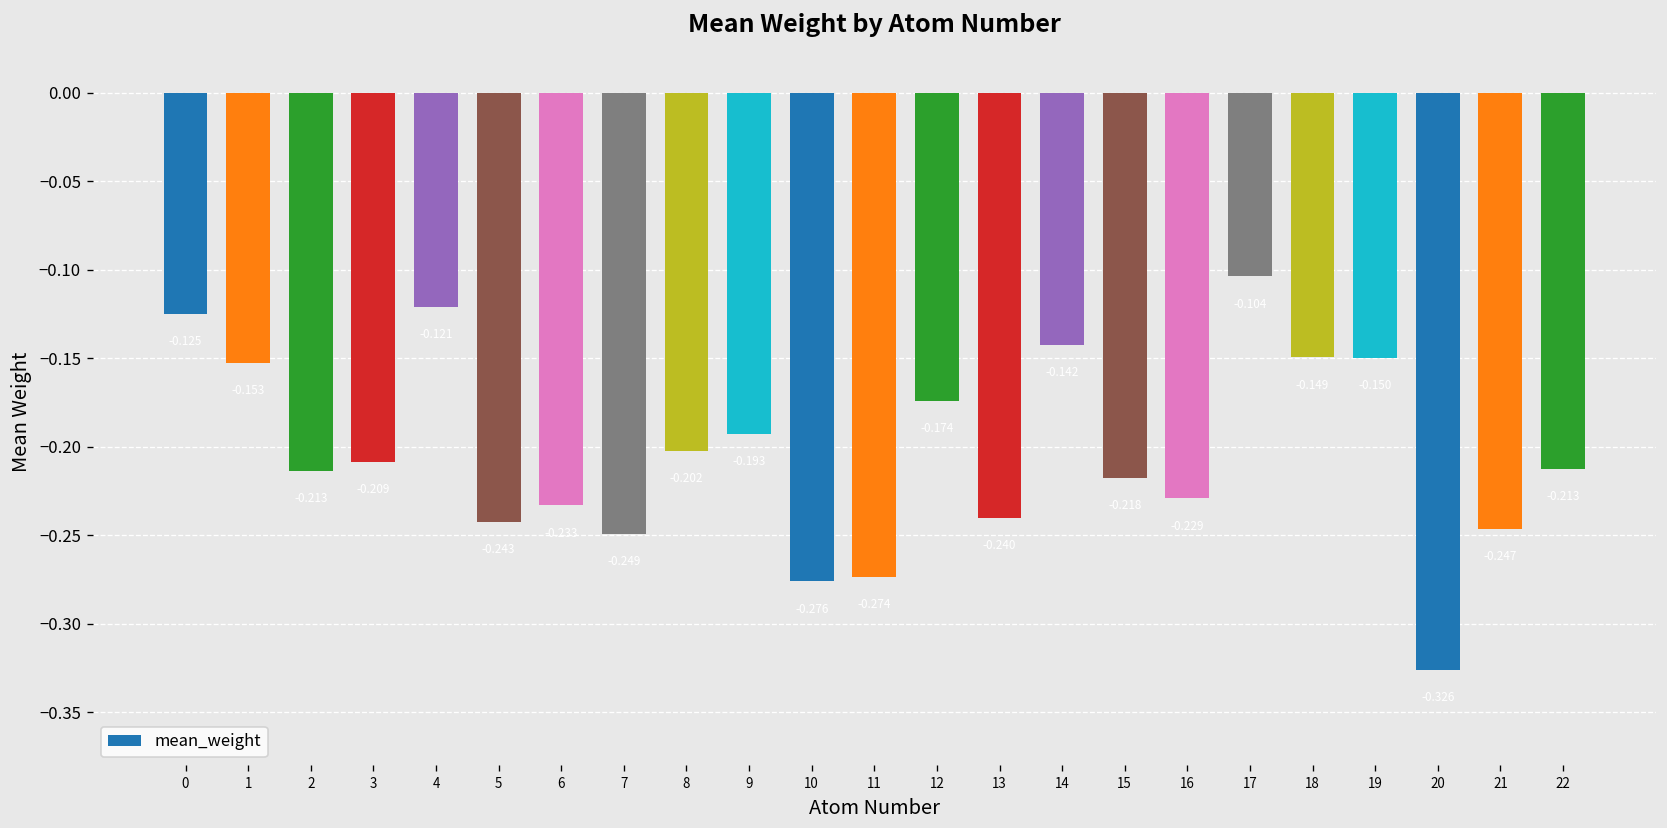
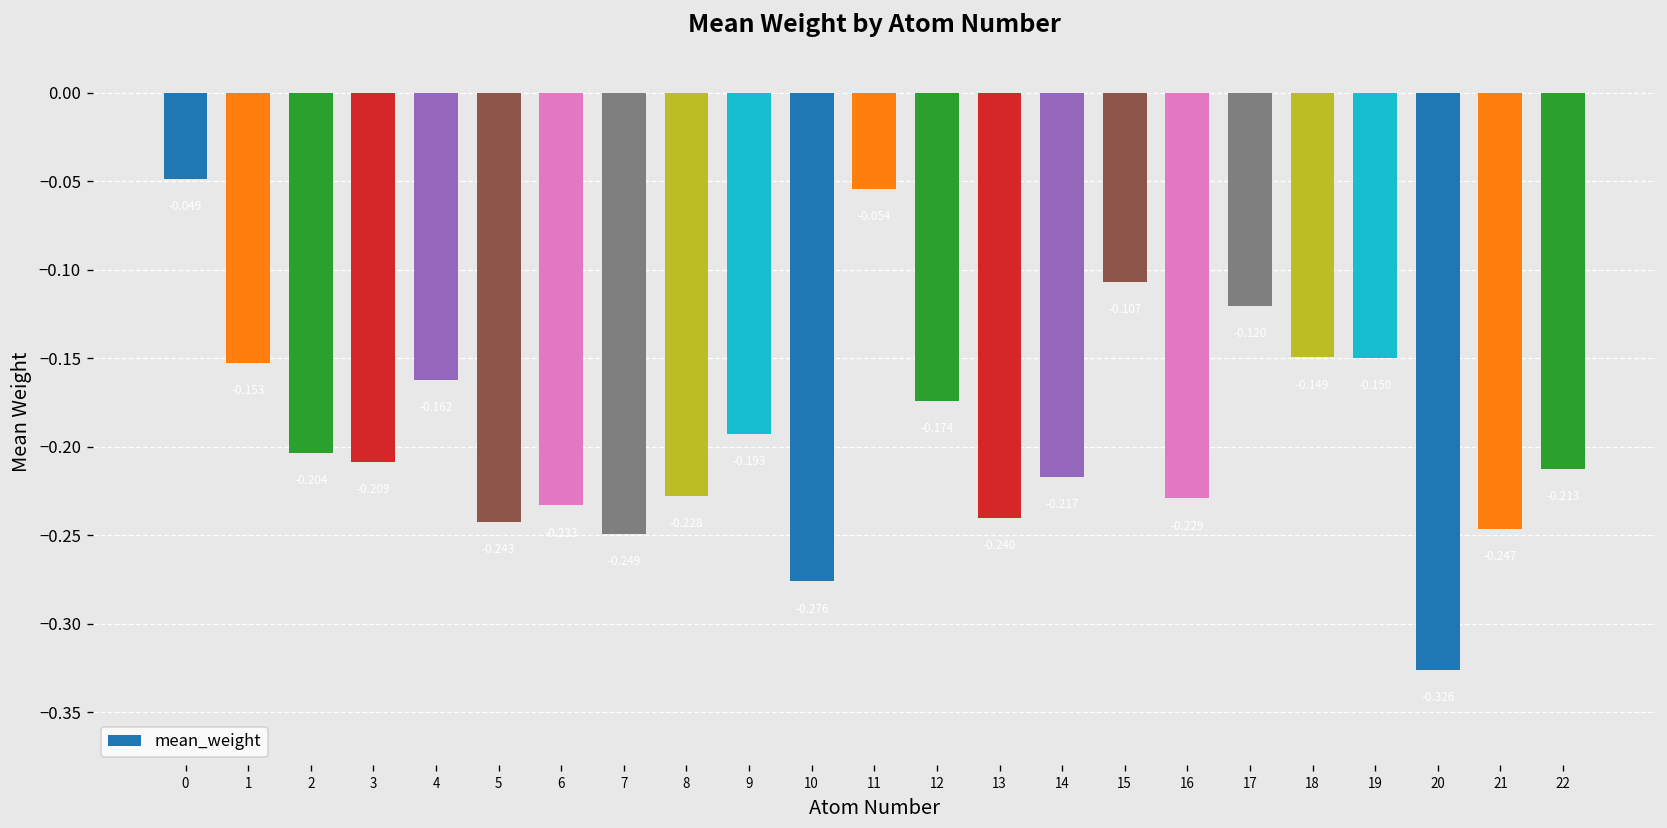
0: -0.125 -> -0.049
2: -0.213 -> -0.204
4: -0.121 -> -0.162
8: -0.202 -> -0.228
11: -0.274 -> -0.054
14: -0.142 -> -0.217
15: -0.218 -> -0.107
17: -0.104 -> -0.120
